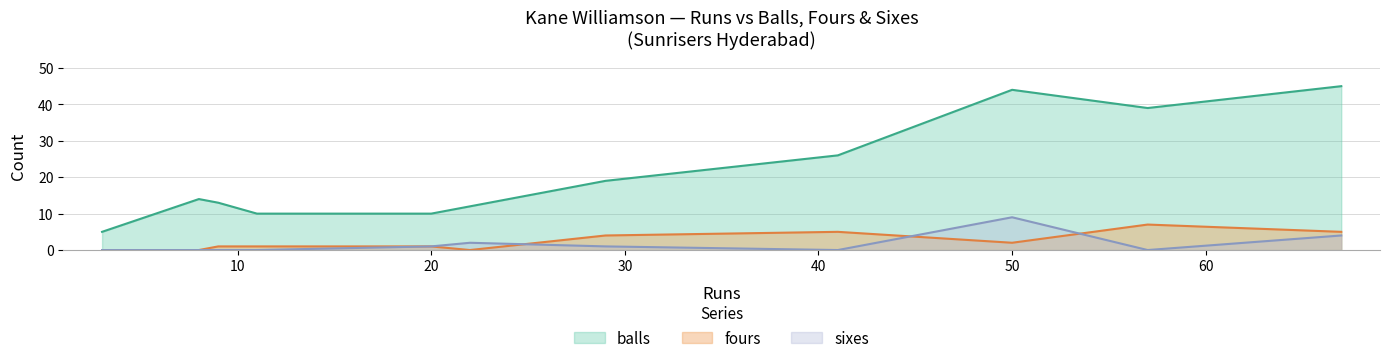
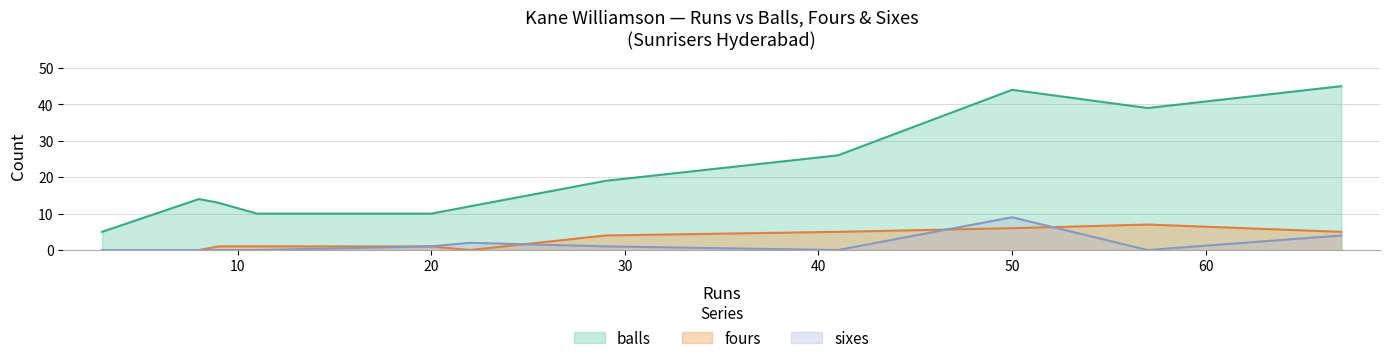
fours, 50: 2 -> 6
